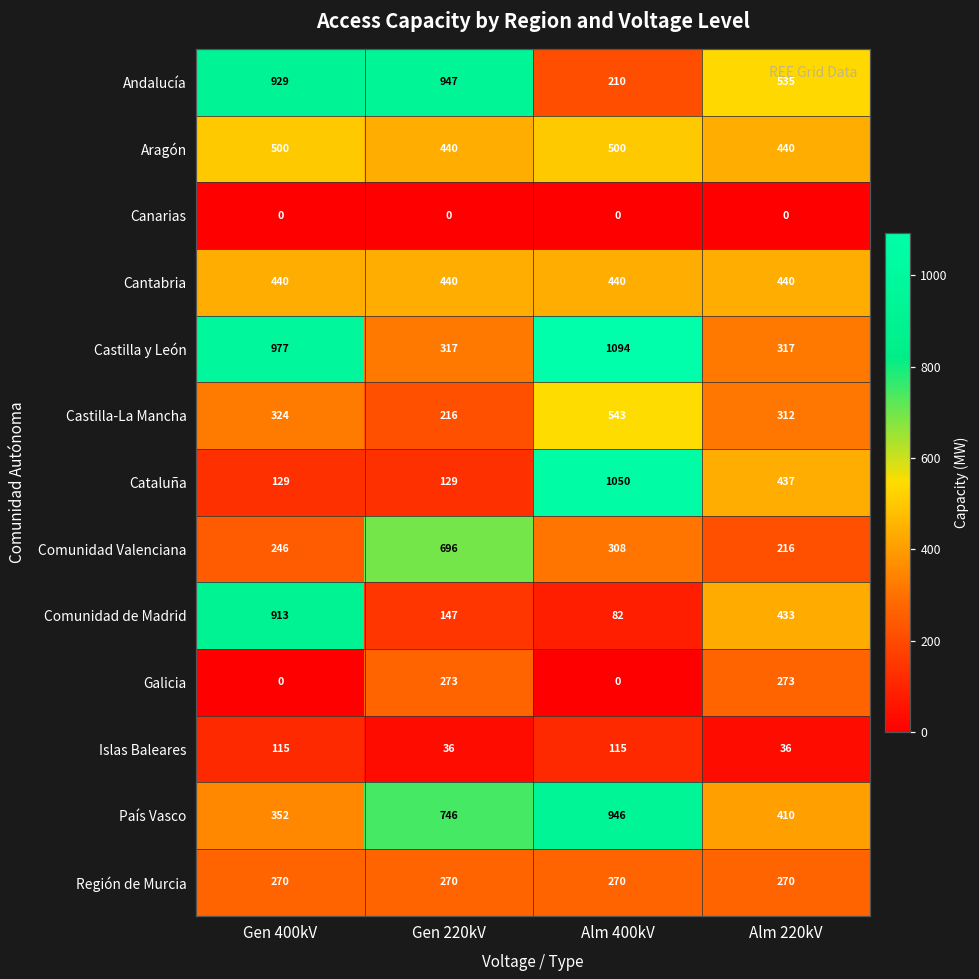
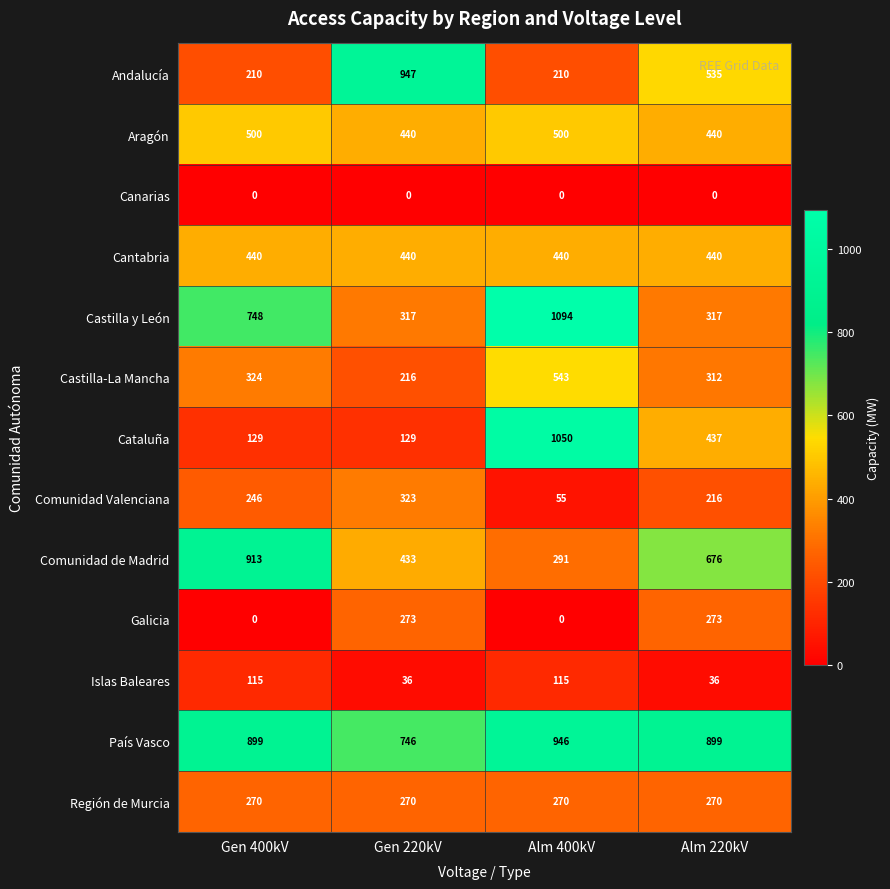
Andalucía, Gen 400kV: 929 -> 210
Castilla y León, Gen 400kV: 977 -> 748
Comunidad Valenciana, Gen 220kV: 696 -> 323
Comunidad Valenciana, Alm 400kV: 308 -> 55
Comunidad de Madrid, Gen 220kV: 147 -> 433
Comunidad de Madrid, Alm 400kV: 82 -> 291
Comunidad de Madrid, Alm 220kV: 433 -> 676
País Vasco, Gen 400kV: 352 -> 899
País Vasco, Alm 220kV: 410 -> 899
